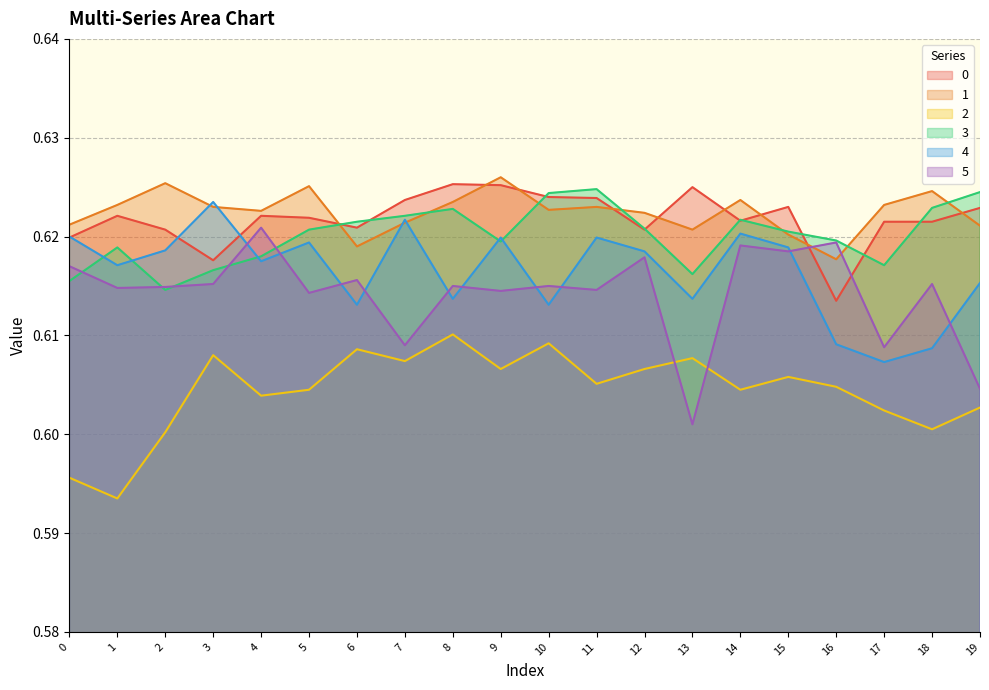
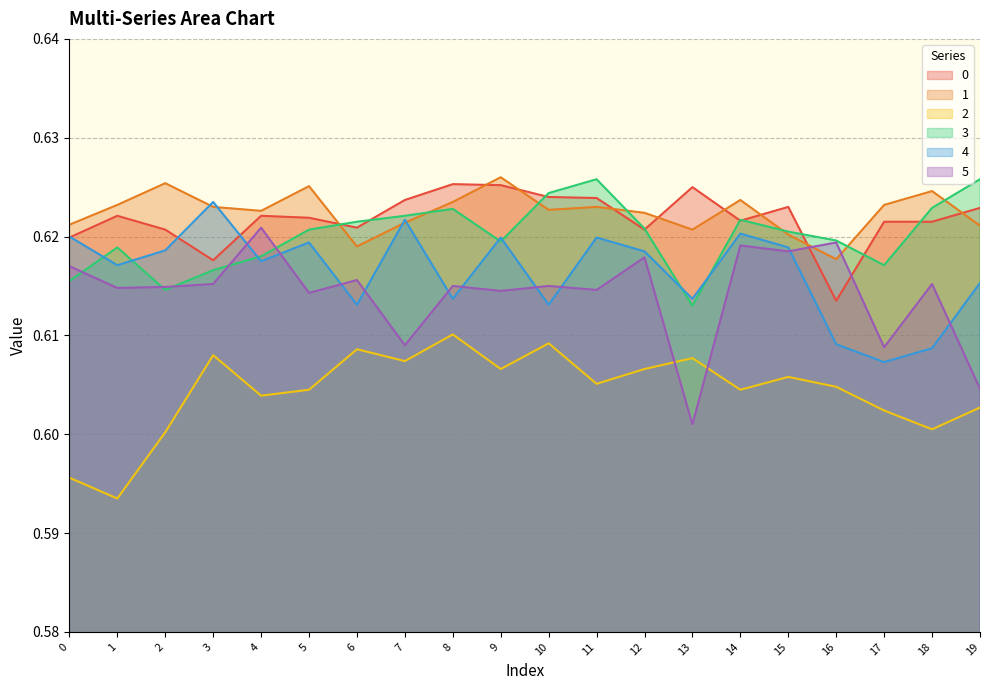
3, 11: 0.625 -> 0.626
3, 13: 0.616 -> 0.613
3, 19: 0.625 -> 0.626
